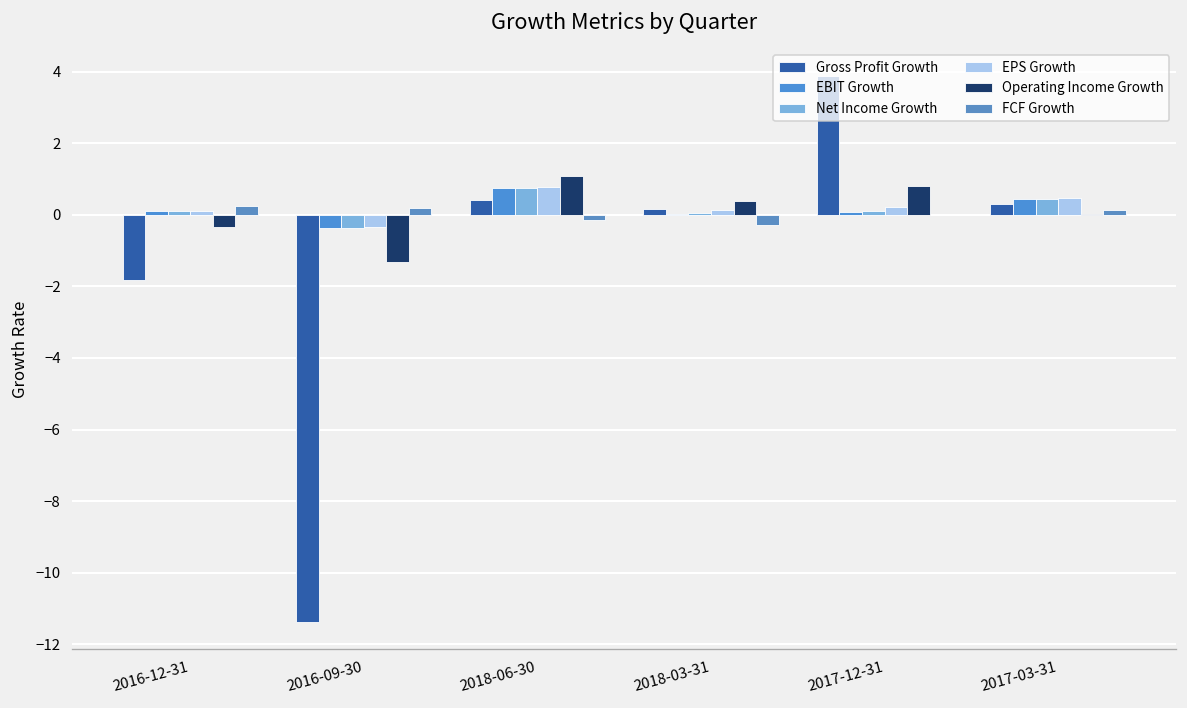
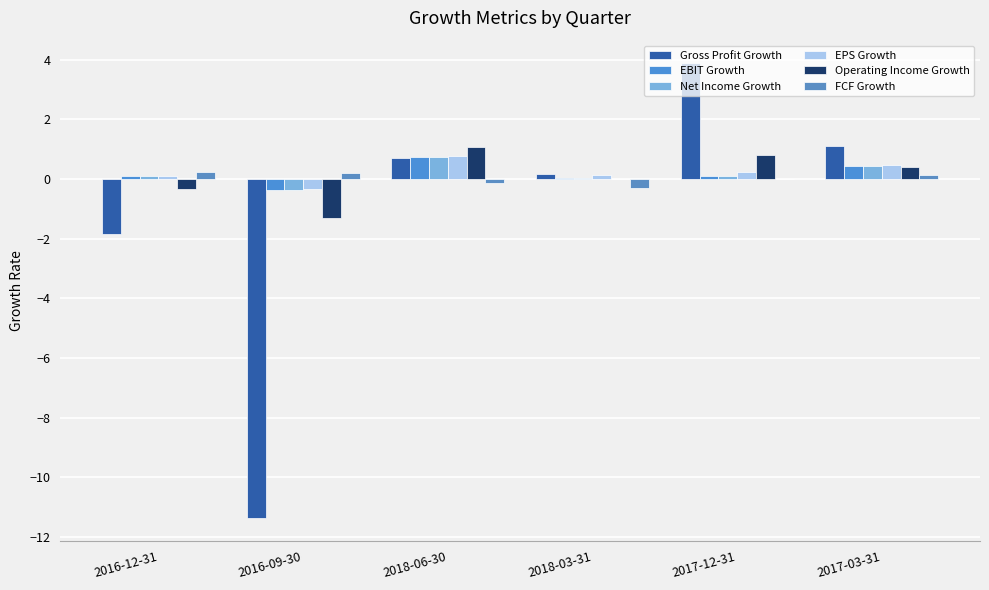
Gross Profit Growth, 2018-06-30: 0.4 -> 0.7
Operating Income Growth, 2018-03-31: 0.4 -> 0.0
Gross Profit Growth, 2017-03-31: 0.3 -> 1.1
Operating Income Growth, 2017-03-31: 0.0 -> 0.4
